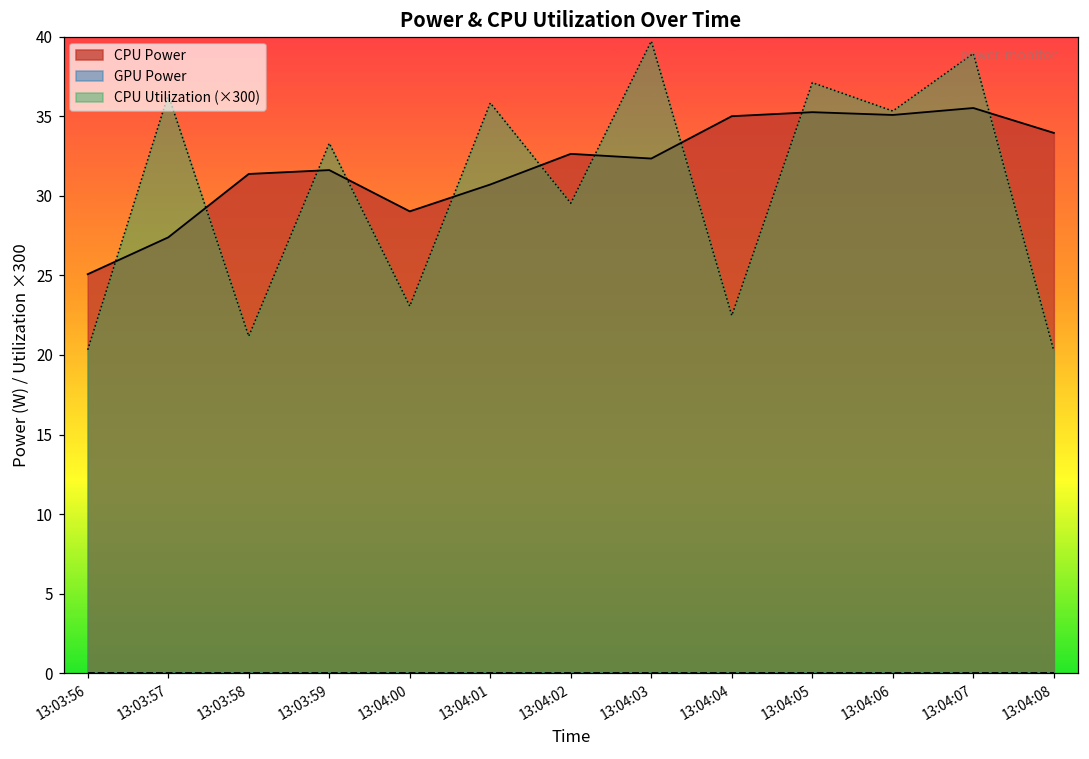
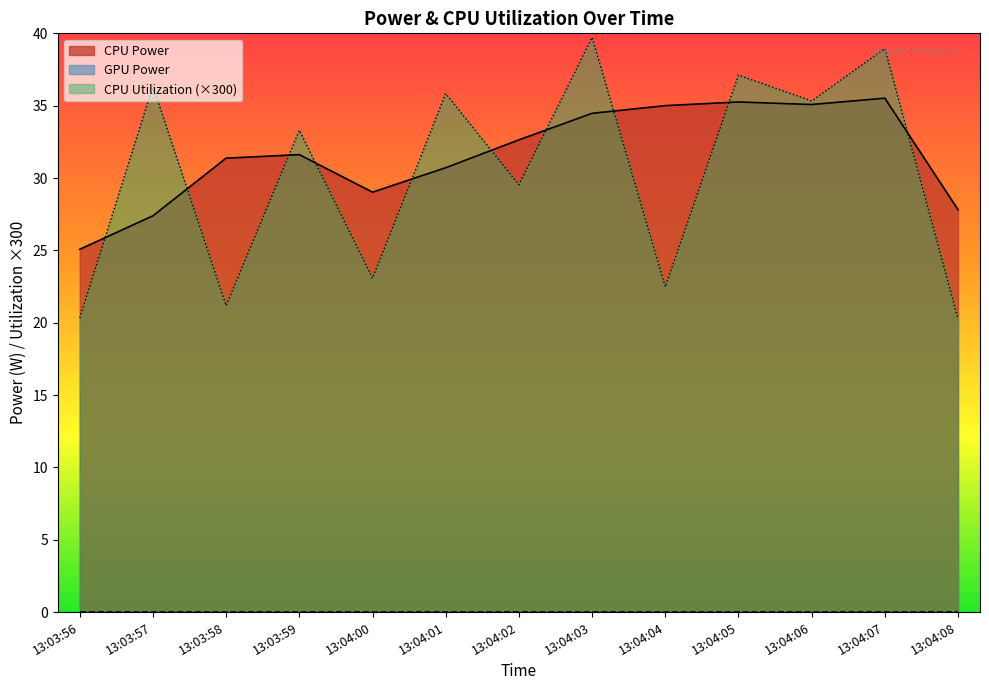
CPU Power, 13:04:03: 32.3 -> 34.5
CPU Power, 13:04:08: 34.0 -> 27.8
